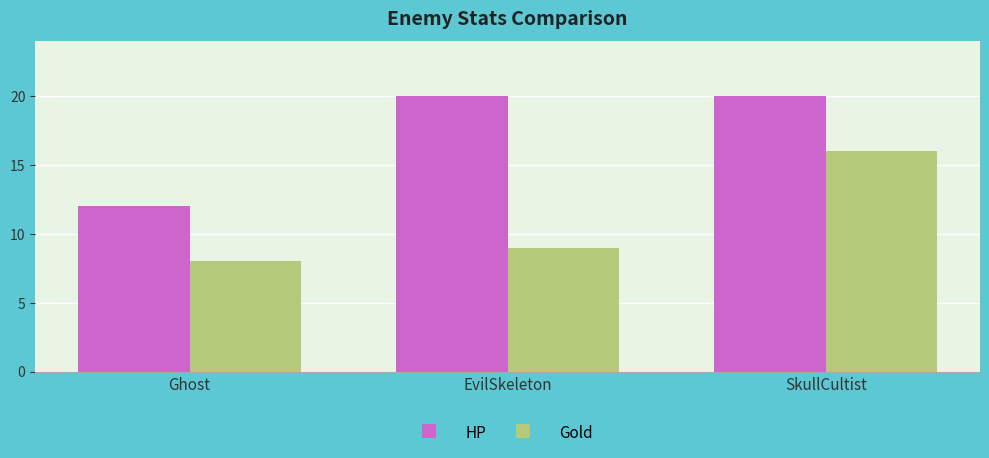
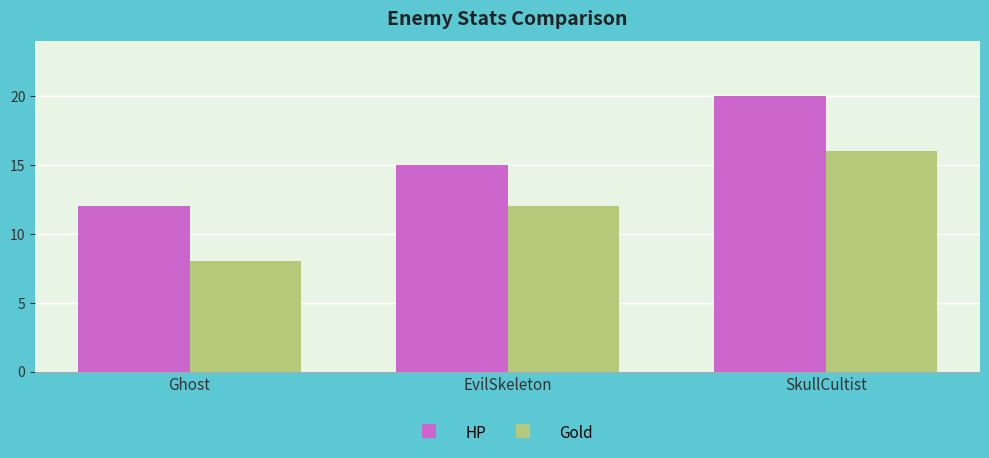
HP, EvilSkeleton: 20 -> 15
Gold, EvilSkeleton: 9 -> 12
